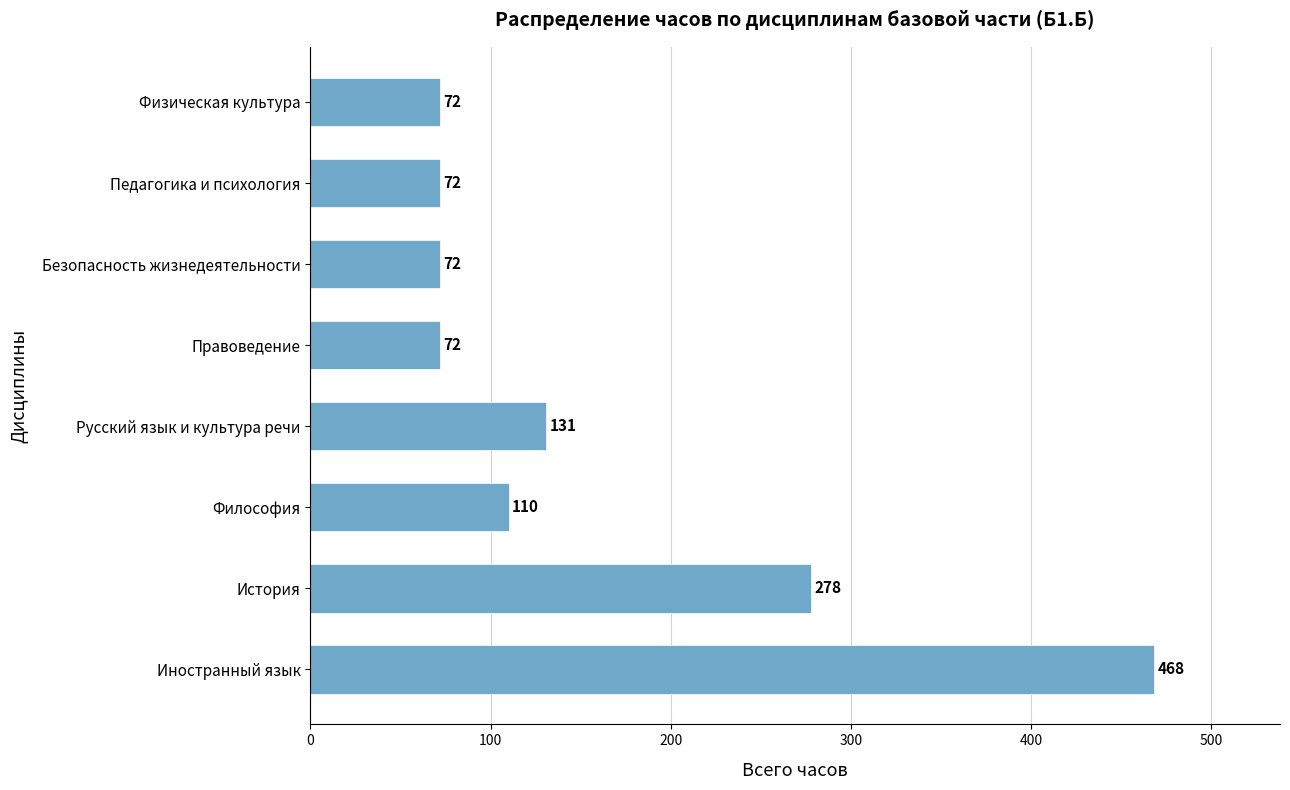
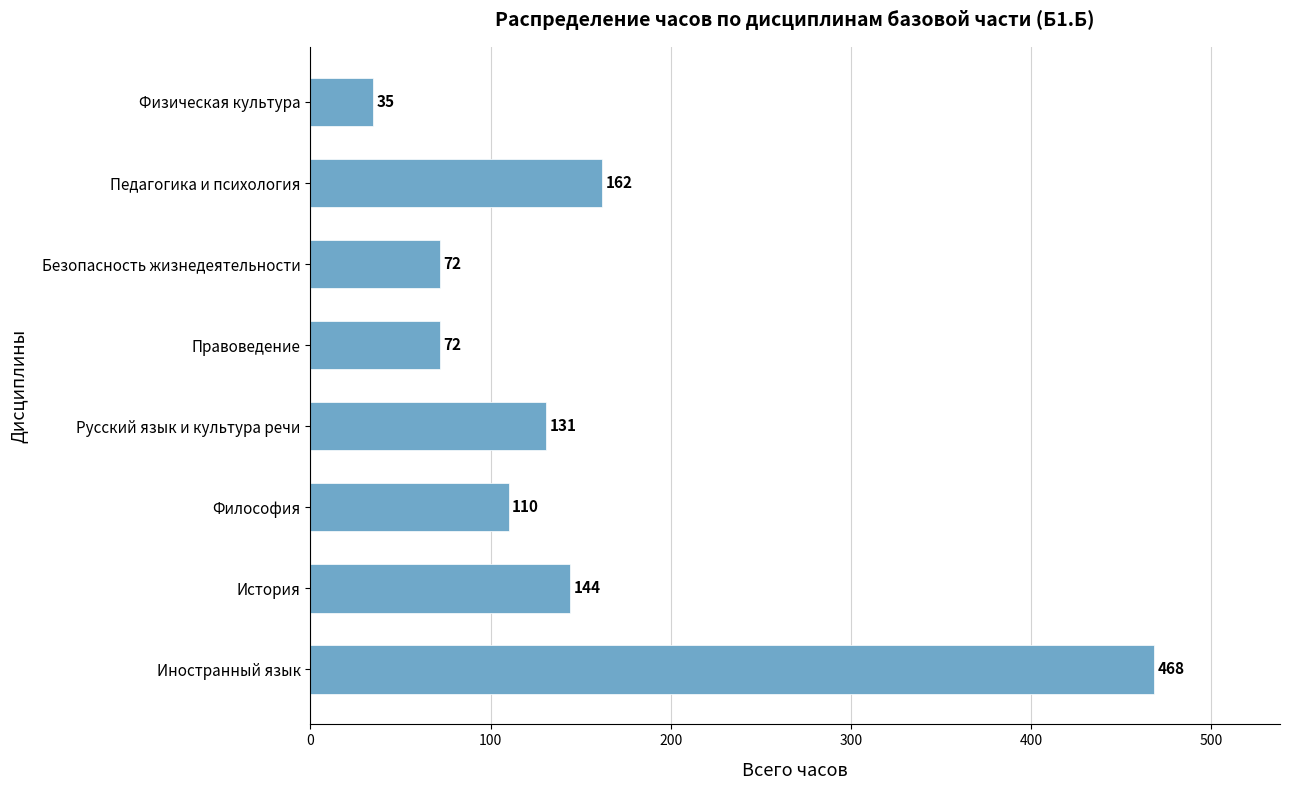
Физическая культура: 72 -> 35
Педагогика и психология: 72 -> 162
История: 278 -> 144
